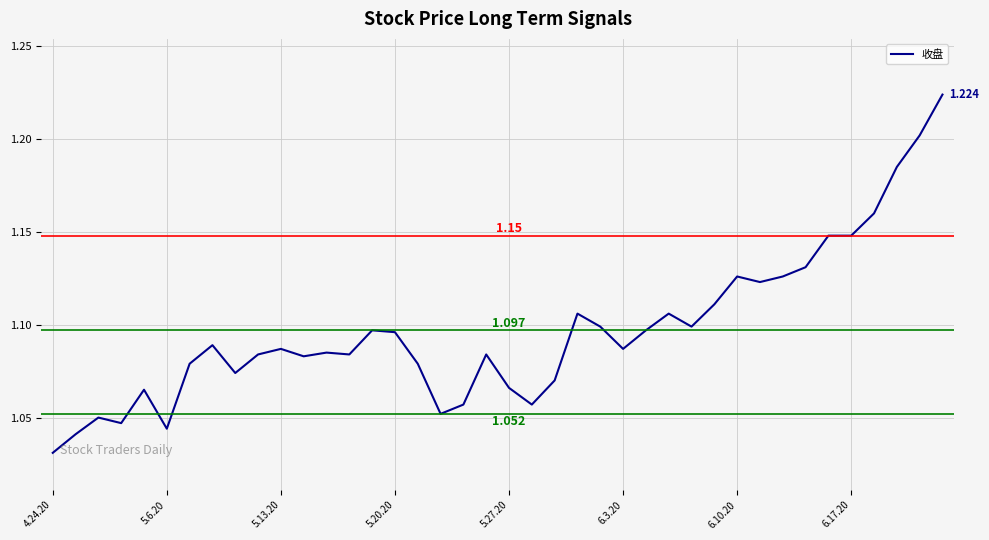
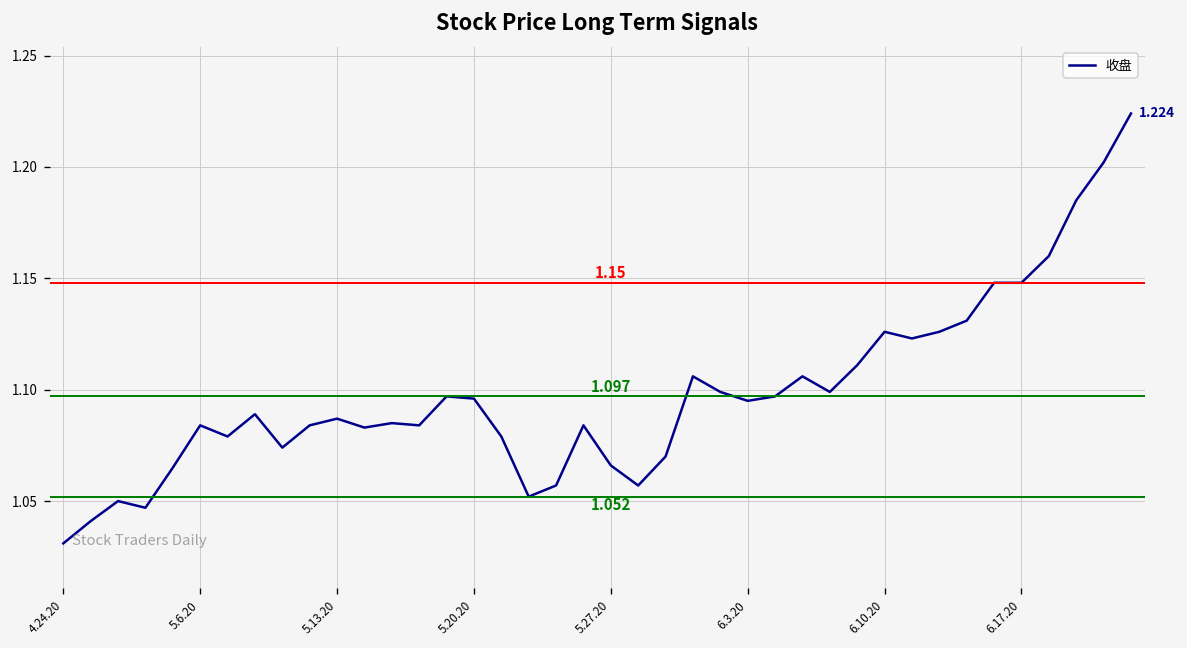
5.6.20: 1.044 -> 1.084
6.3.20: 1.087 -> 1.095
